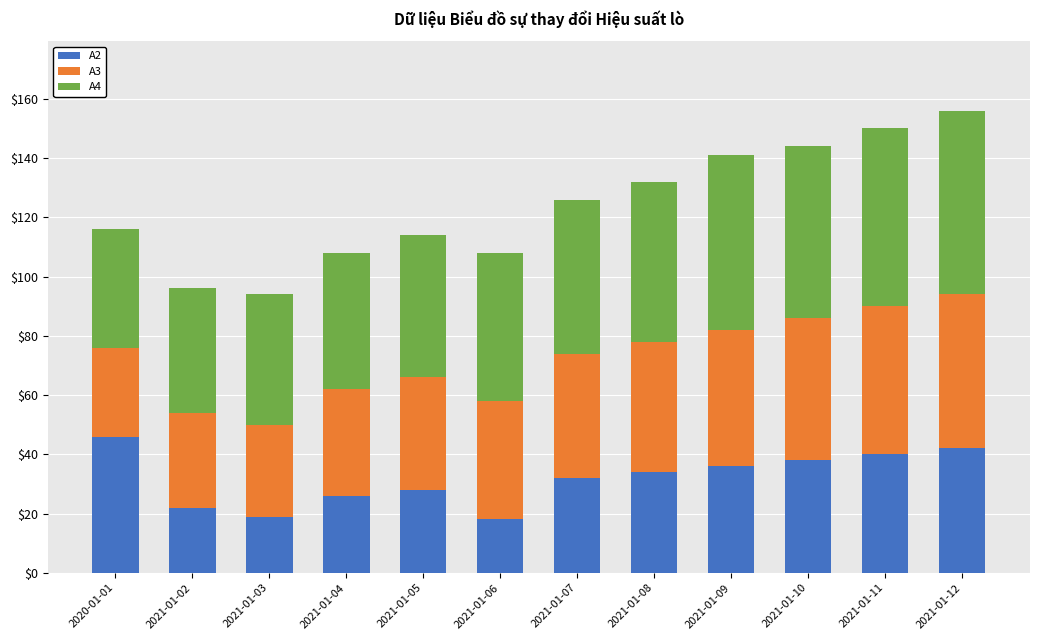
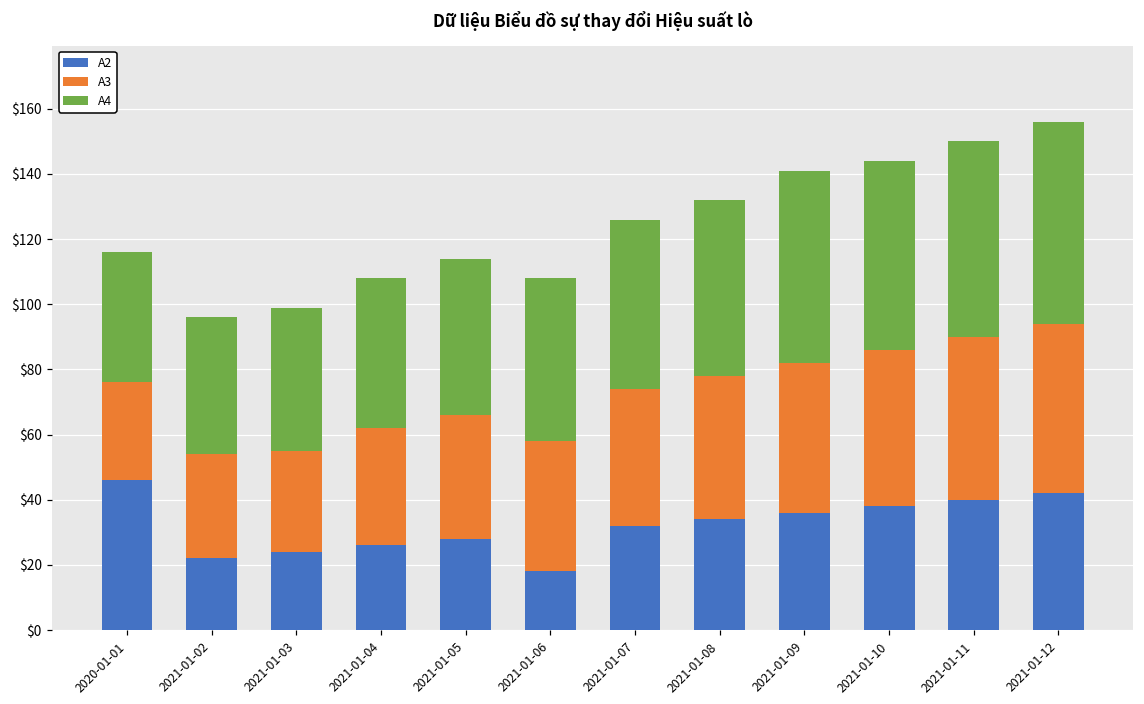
A2, 2021-01-03: $19 -> $24
